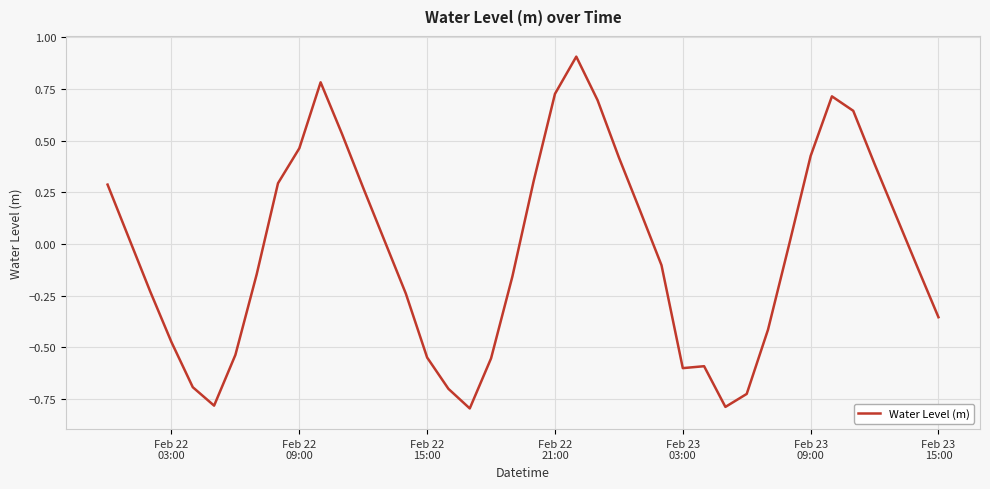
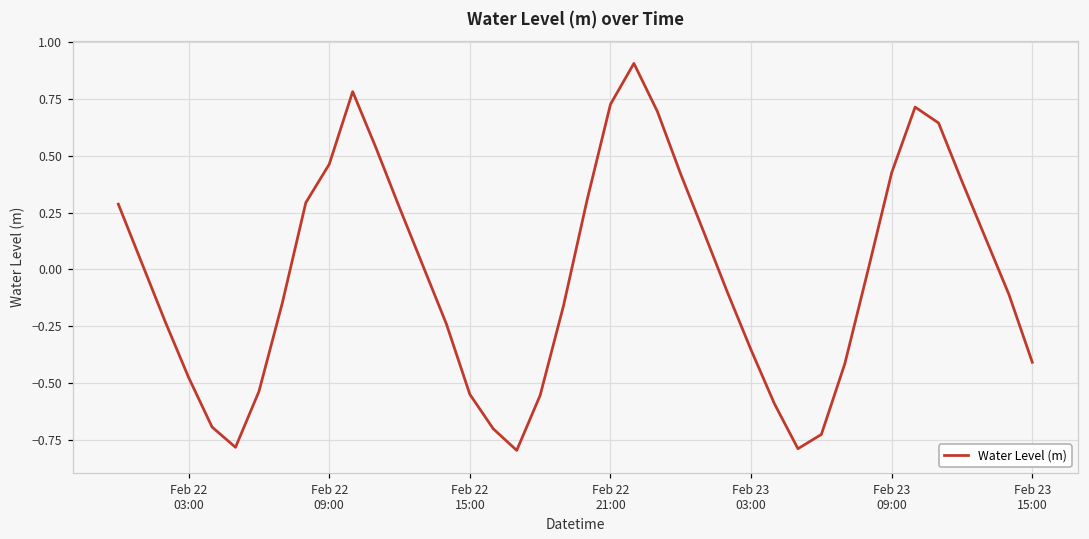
Feb 23 03:00: -0.60 -> -0.35
Feb 23 15:00: -0.35 -> -0.41
